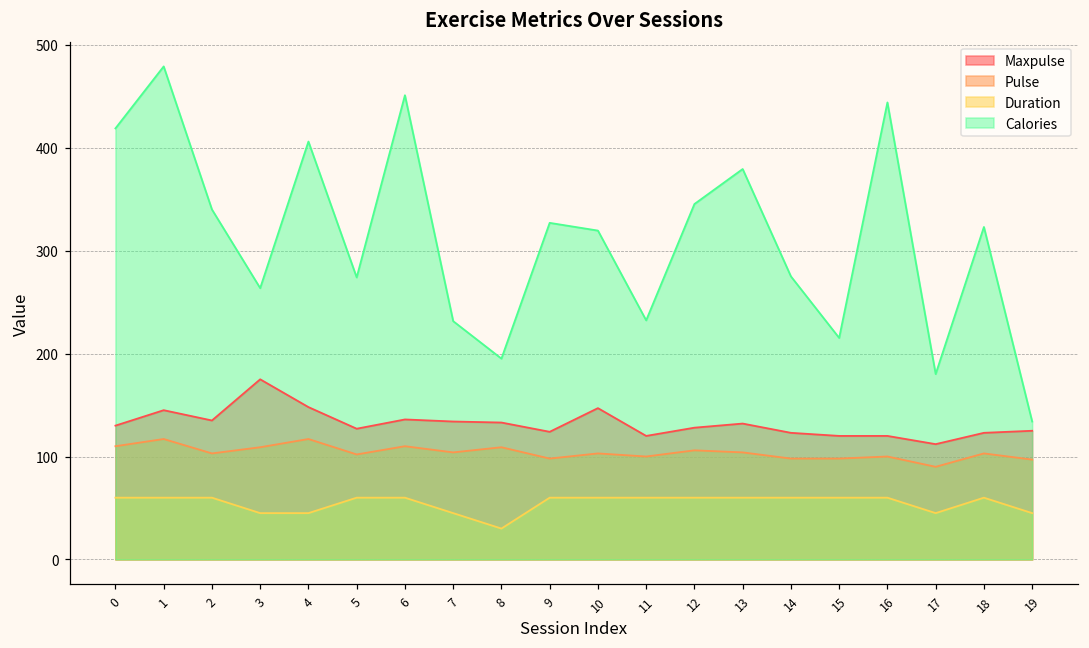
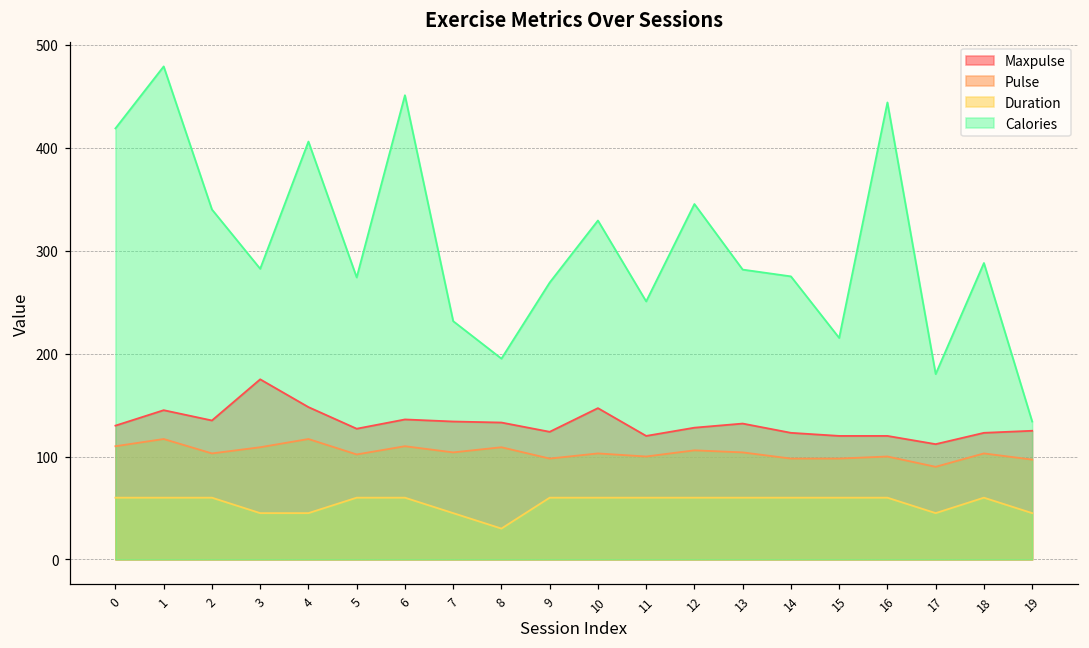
Calories, 3: 260 -> 280
Calories, 9: 330 -> 270
Calories, 10: 320 -> 330
Calories, 11: 230 -> 250
Calories, 13: 380 -> 280
Calories, 18: 320 -> 290
